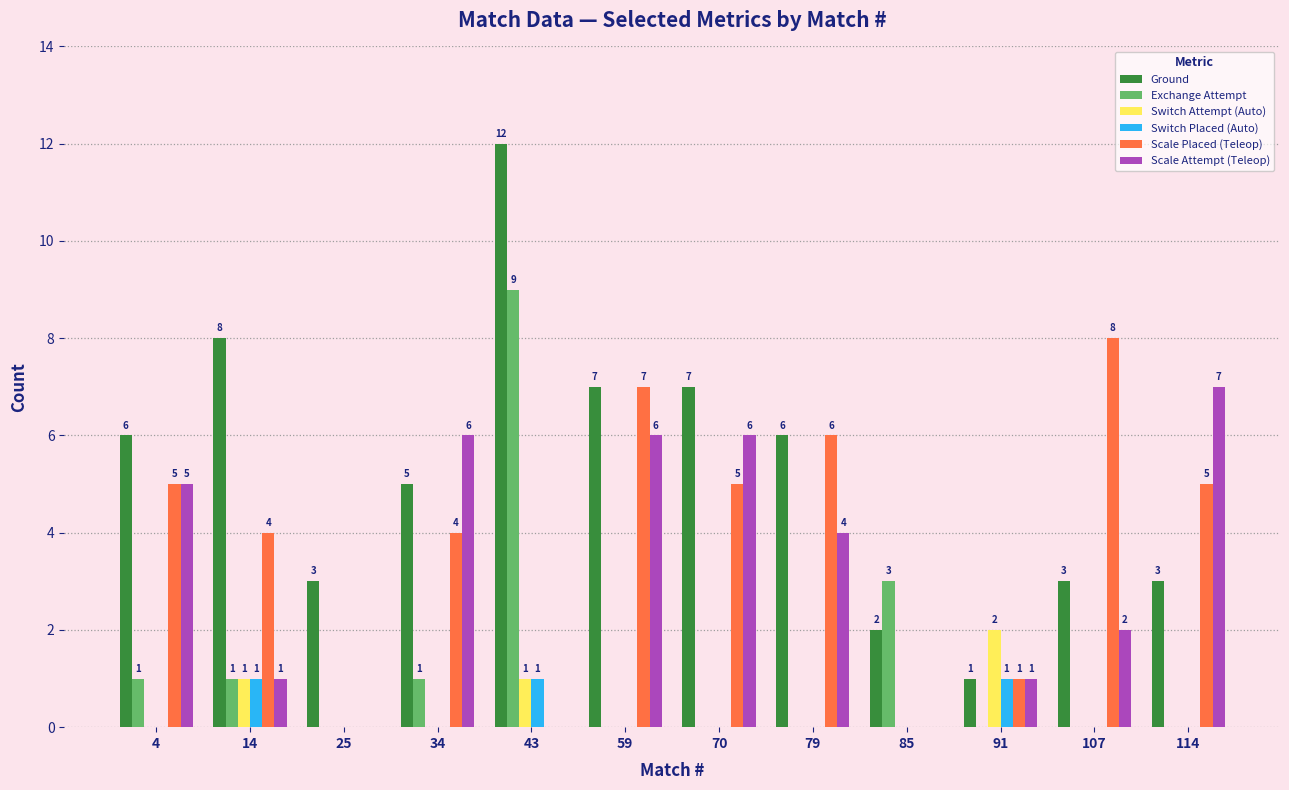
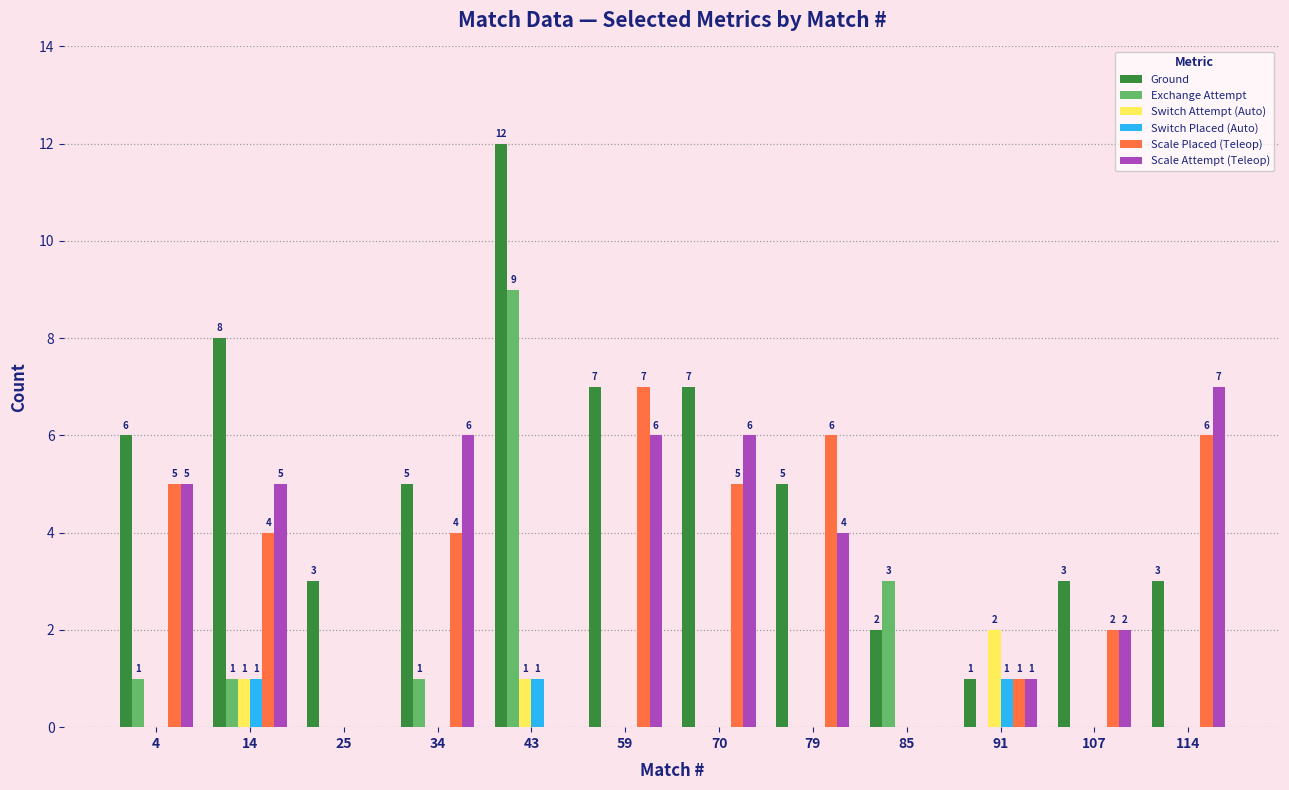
Scale Attempt (Teleop), 14: 1 -> 5
Ground, 79: 6 -> 5
Scale Placed (Teleop), 107: 8 -> 2
Scale Placed (Teleop), 114: 5 -> 6
